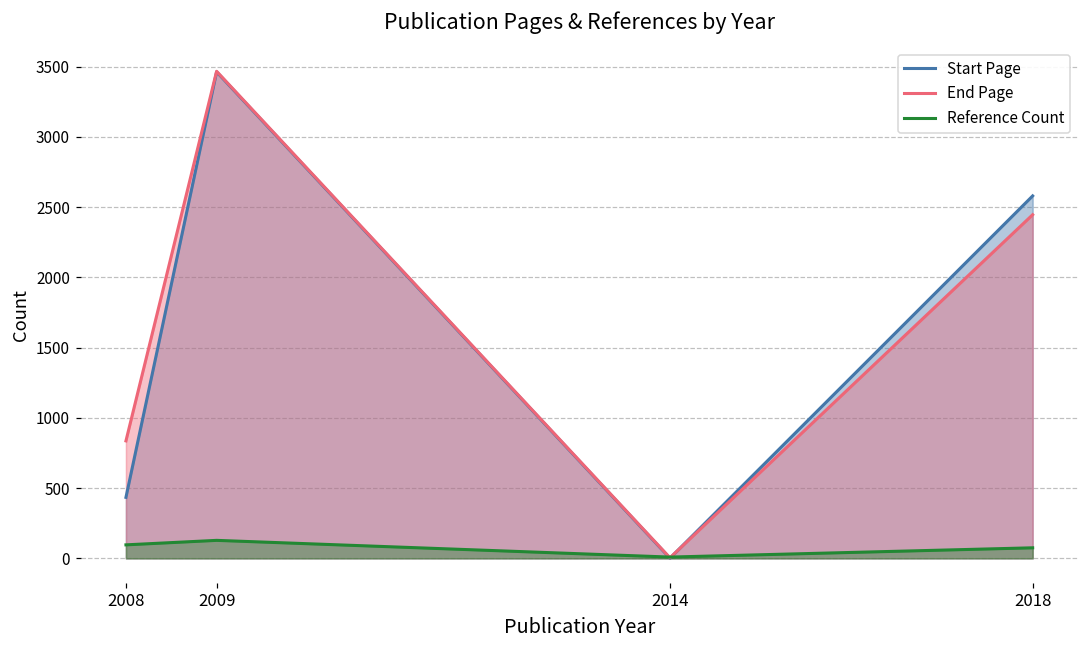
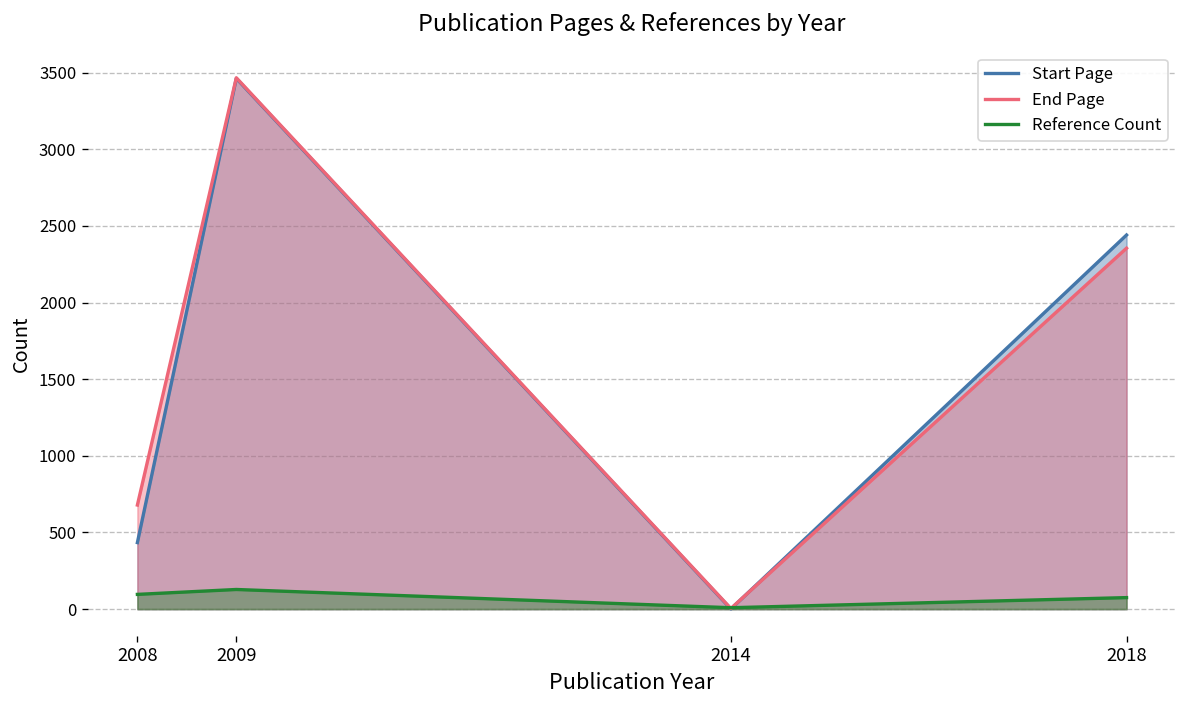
End Page, 2008: 840 -> 680
Start Page, 2018: 2580 -> 2440
End Page, 2018: 2450 -> 2360
